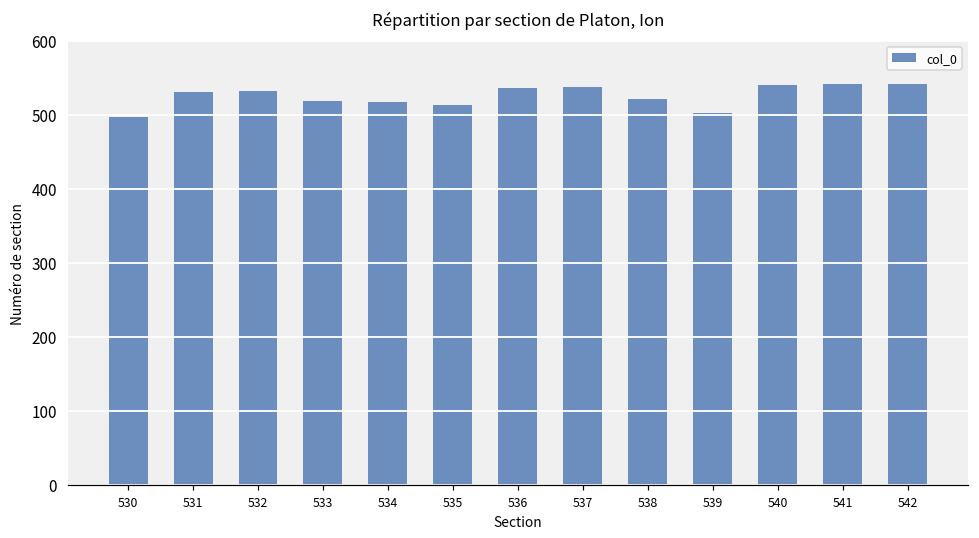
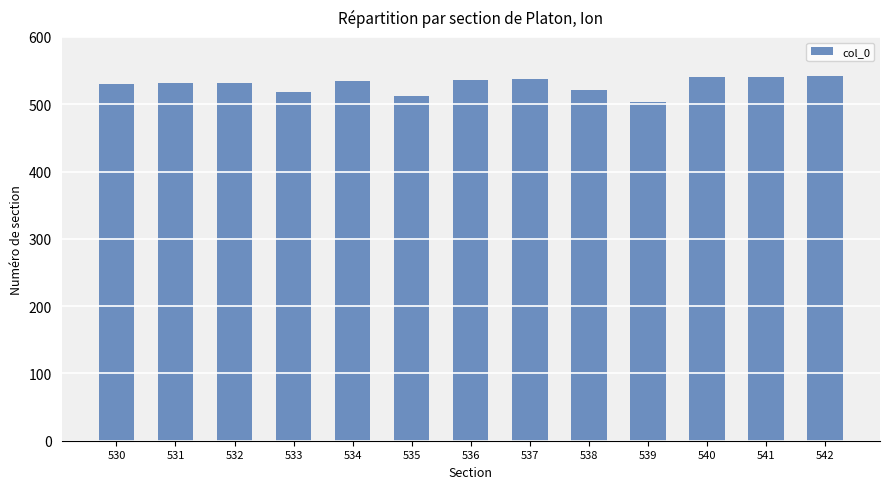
530: 500 -> 530
534: 520 -> 530
